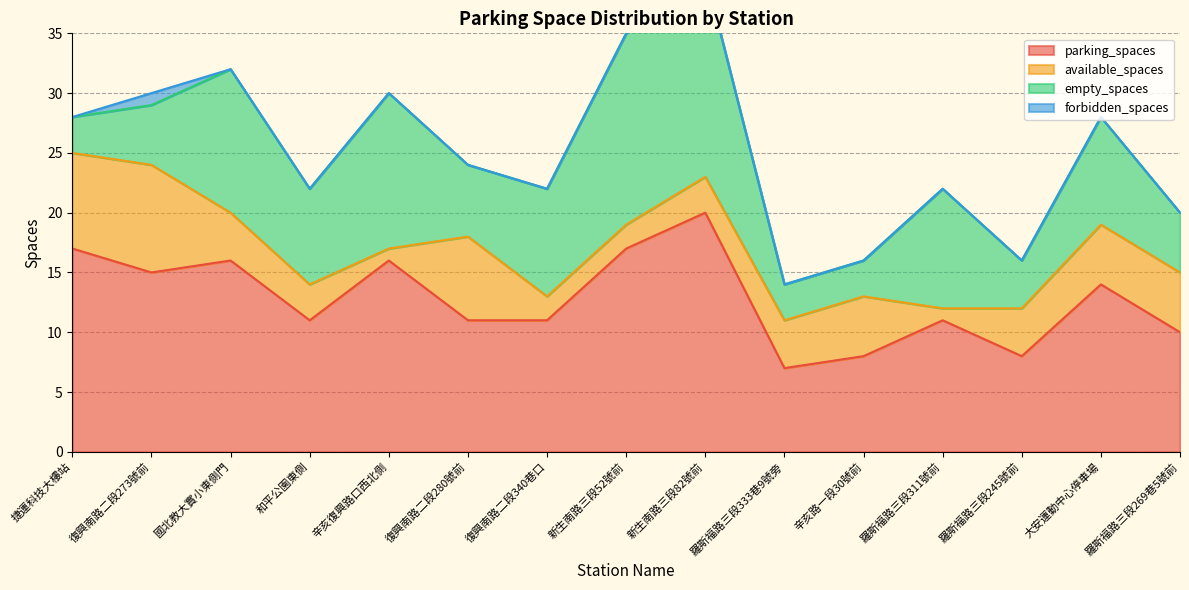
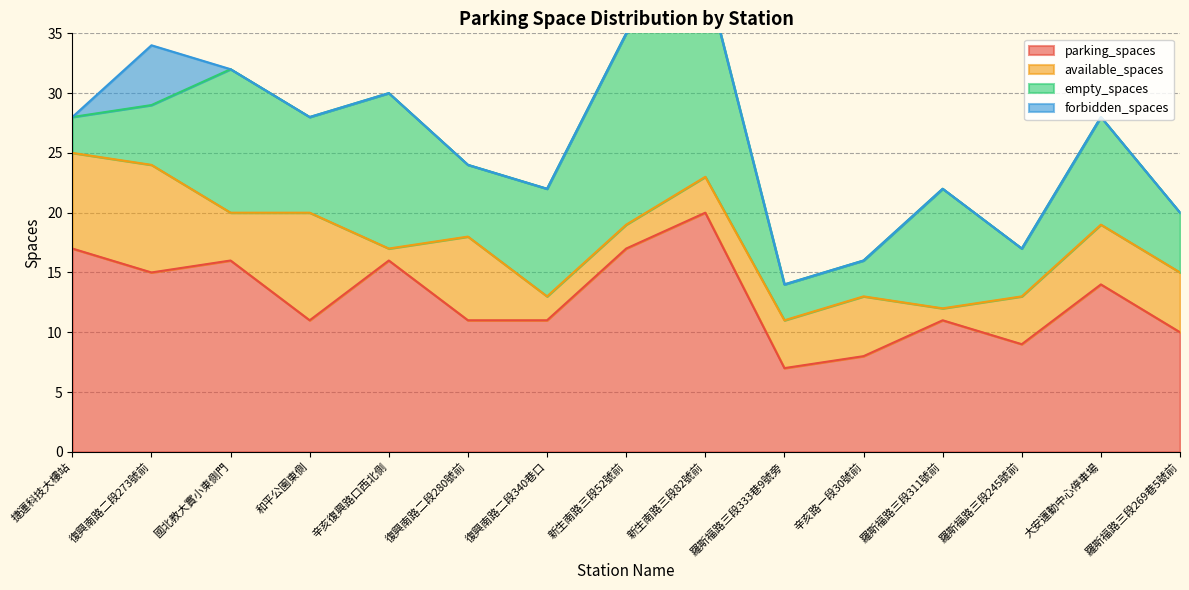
forbidden_spaces, 復興南路二段273號前: 1 -> 5
available_spaces, 和平公園東側: 3 -> 9
parking_spaces, 羅斯福路三段245號前: 8 -> 9
